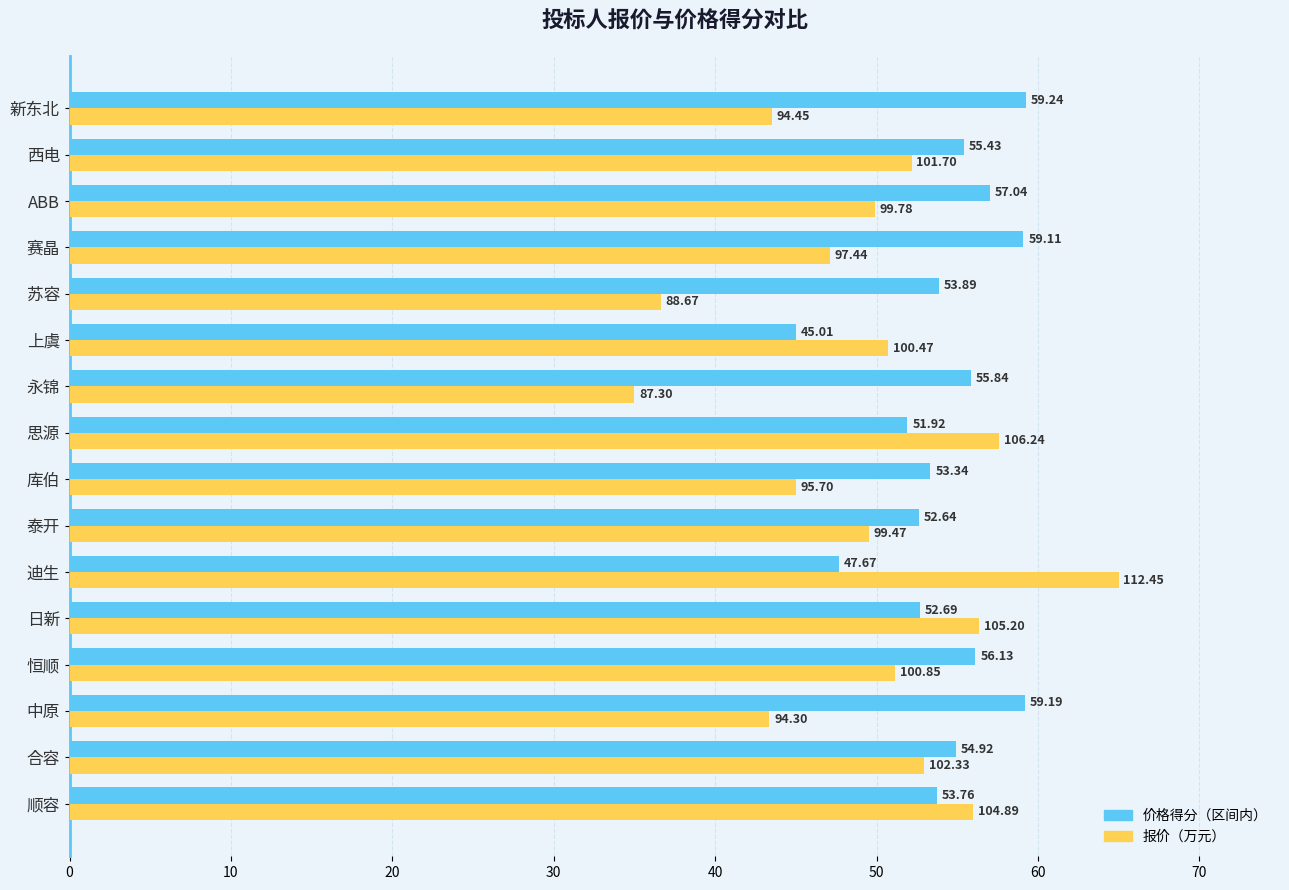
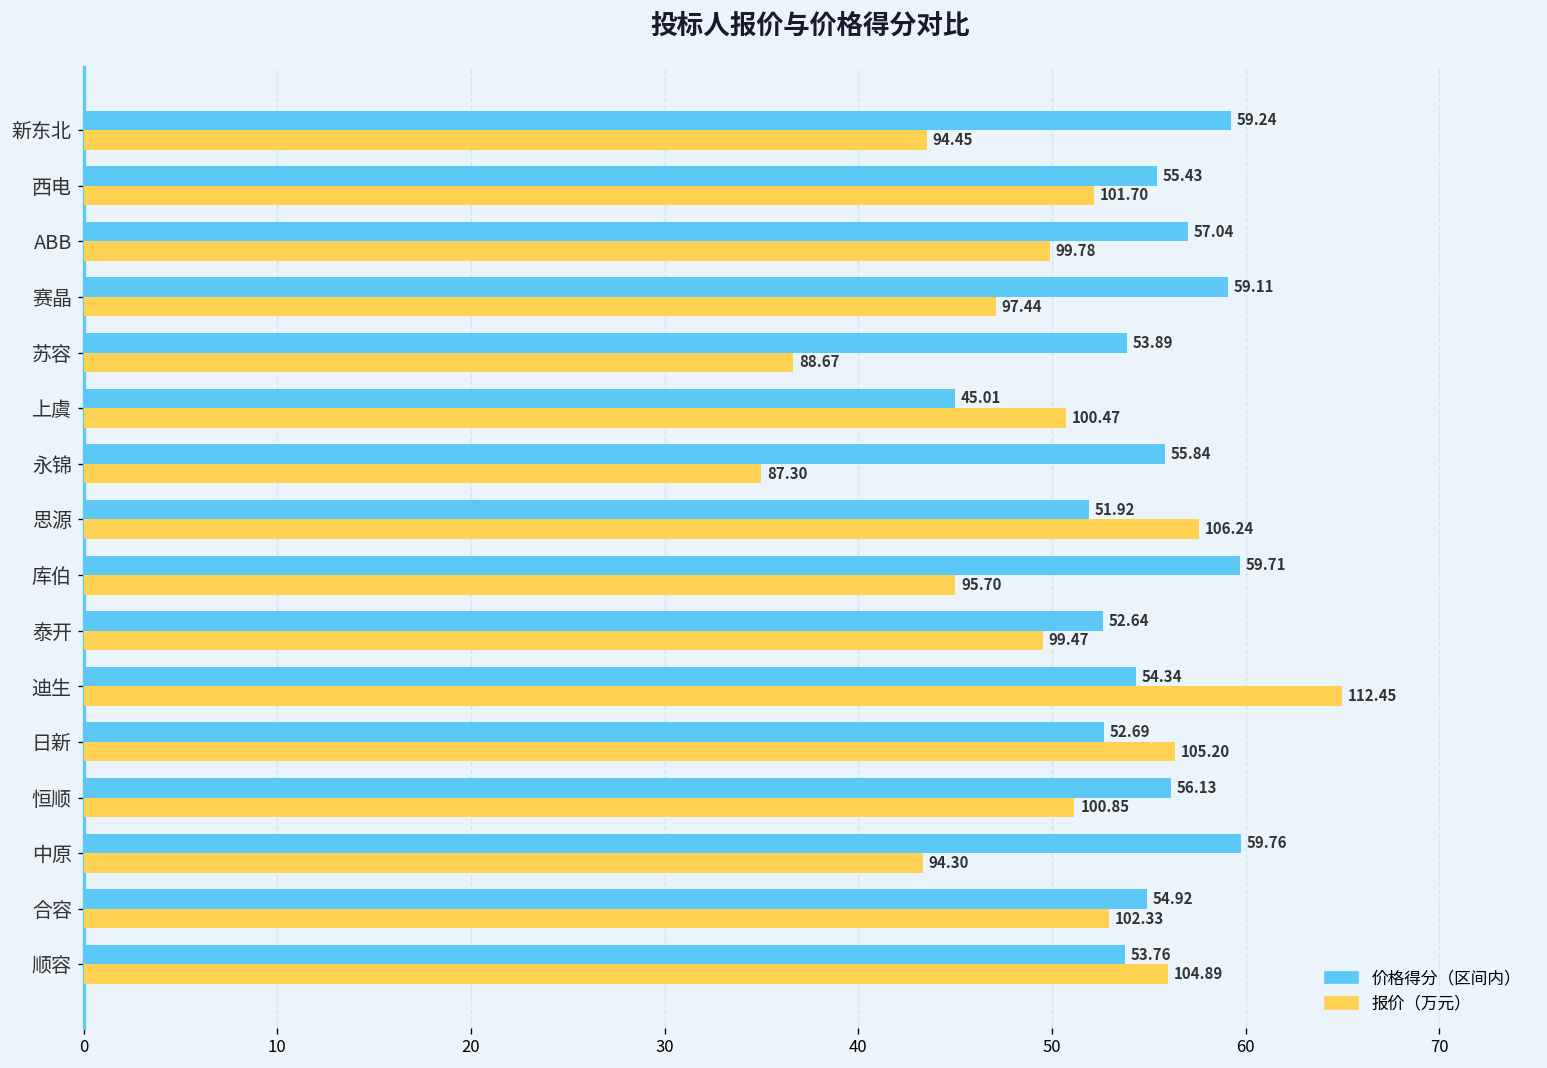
价格得分（区间内）, 库伯: 53.34 -> 59.71
价格得分（区间内）, 迪生: 47.67 -> 54.34
价格得分（区间内）, 中原: 59.19 -> 59.76
